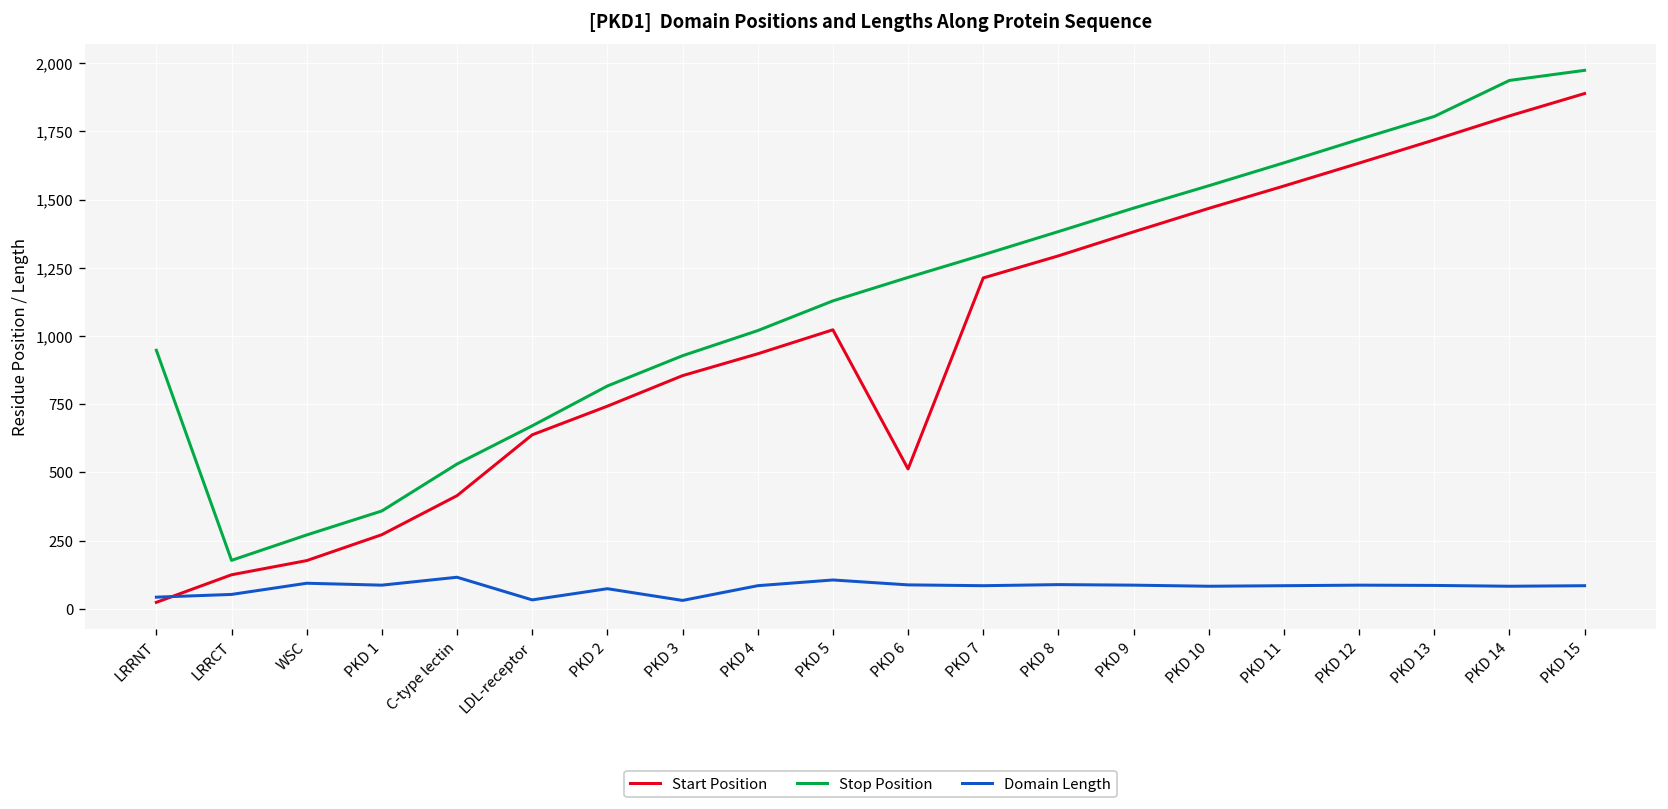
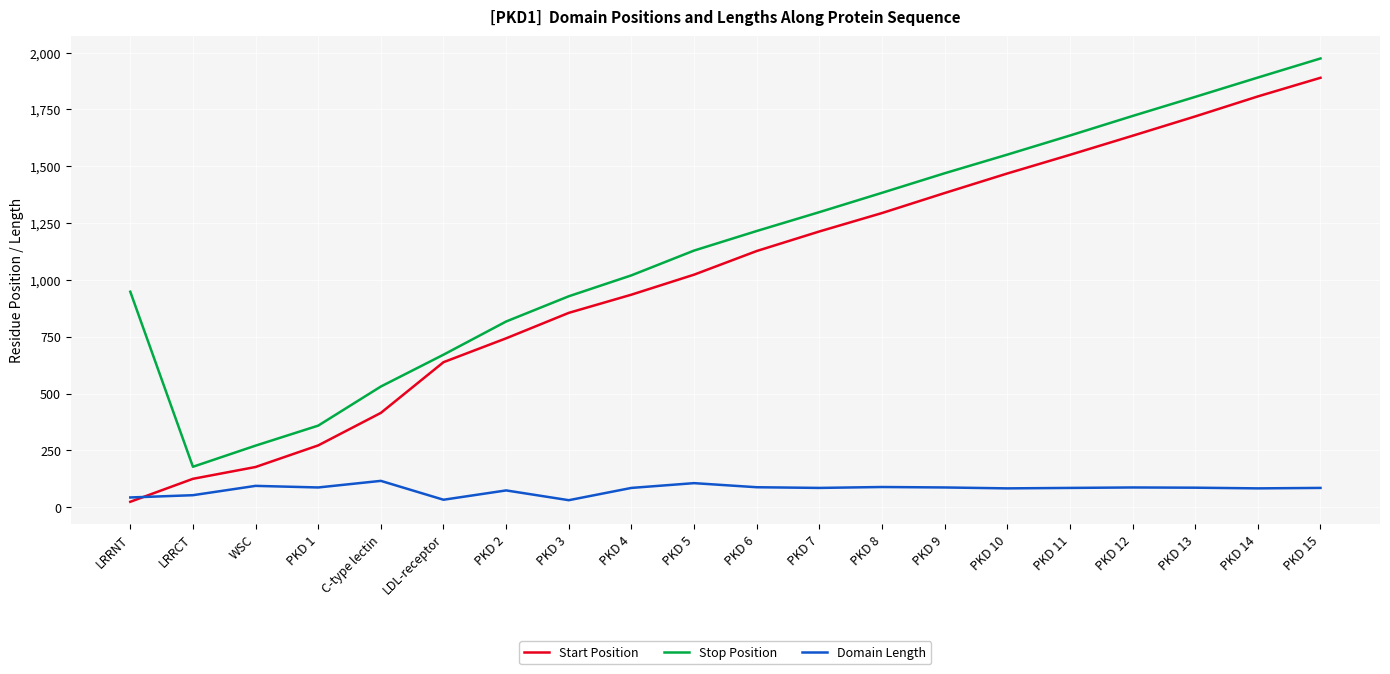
Start Position, PKD 6: 510 -> 1,130
Stop Position, PKD 14: 1,940 -> 1,890
